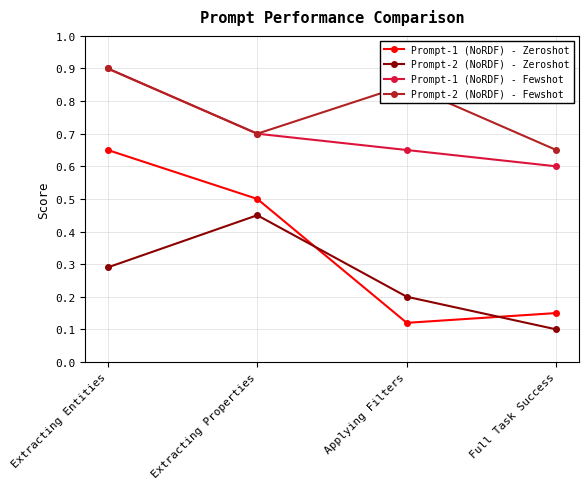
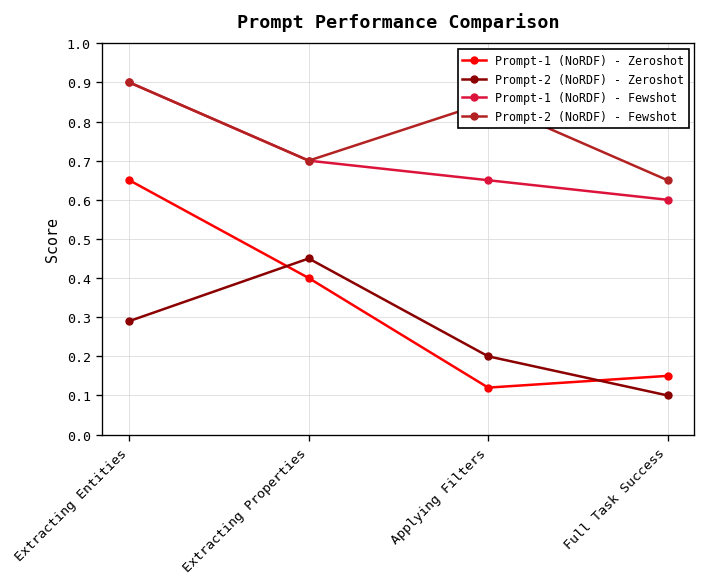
Prompt-1 (NoRDF) - Zeroshot, Extracting Properties: 0.5 -> 0.4
